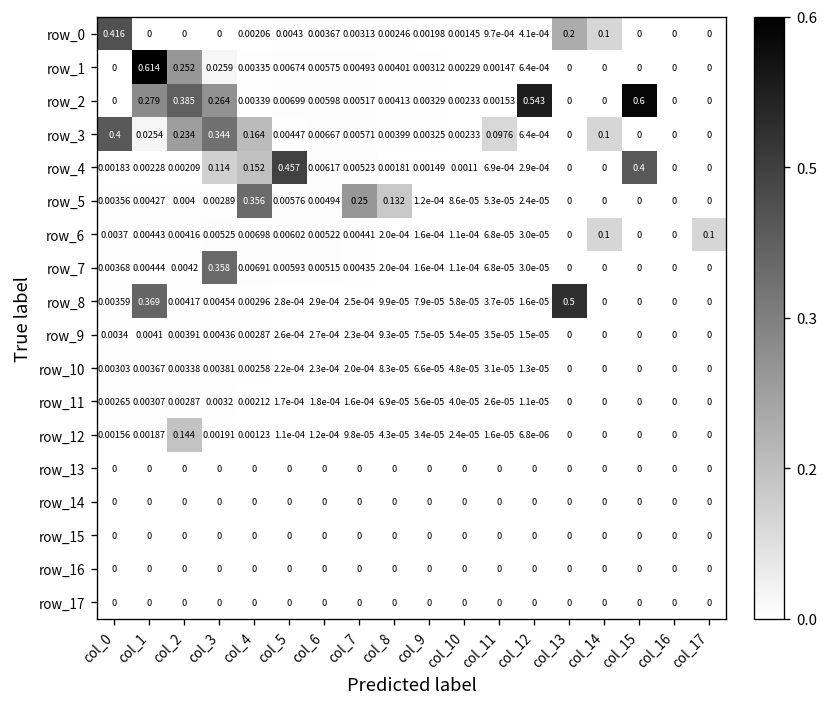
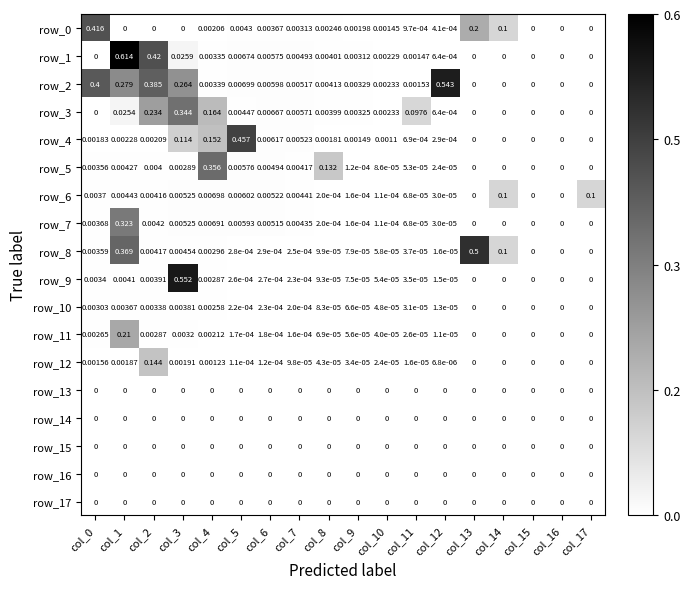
row_1, col_2: 0.252 -> 0.42
row_2, col_0: 0 -> 0.4
row_2, col_15: 0.6 -> 0
row_3, col_0: 0.4 -> 0
row_3, col_14: 0.1 -> 0
row_4, col_15: 0.4 -> 0
row_5, col_7: 0.25 -> 0.00417
row_7, col_1: 0.00444 -> 0.323
row_7, col_3: 0.358 -> 0.00525
row_8, col_14: 0 -> 0.1
row_9, col_3: 0.00436 -> 0.552
row_11, col_1: 0.00307 -> 0.21
